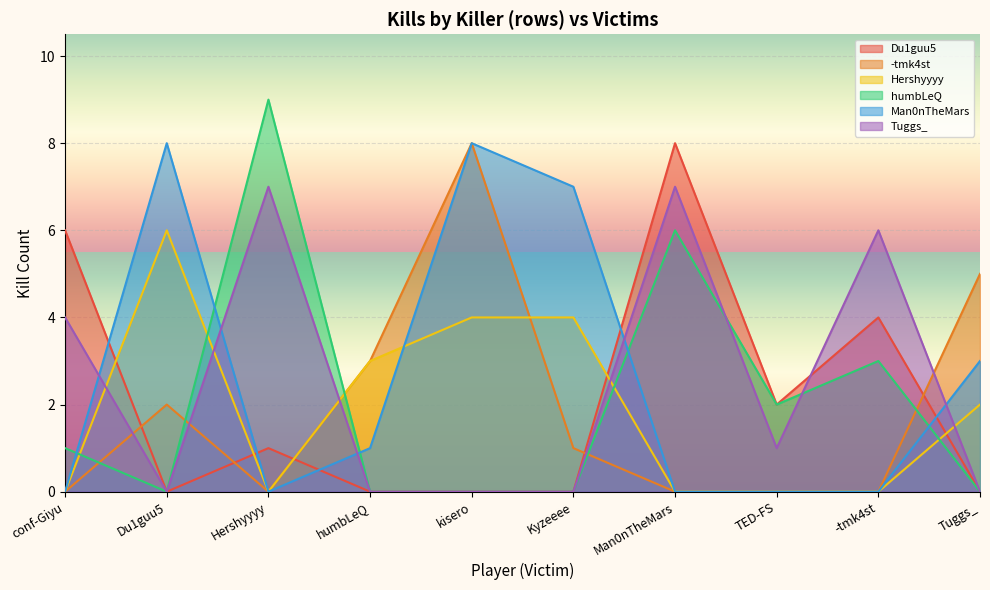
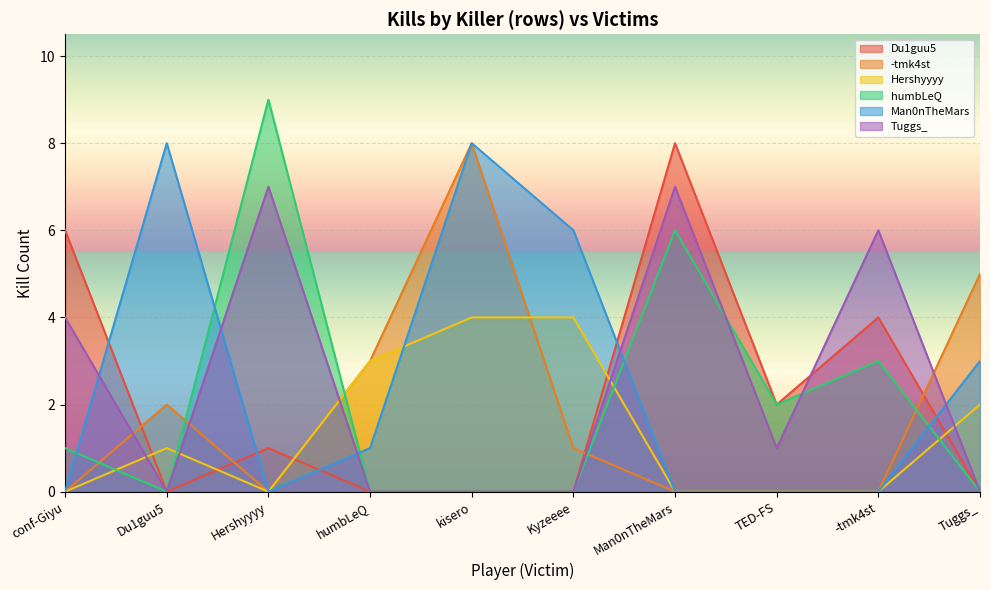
Hershyyyy, Du1guu5: 6 -> 1
Man0nTheMars, Kyzeeee: 7 -> 6
